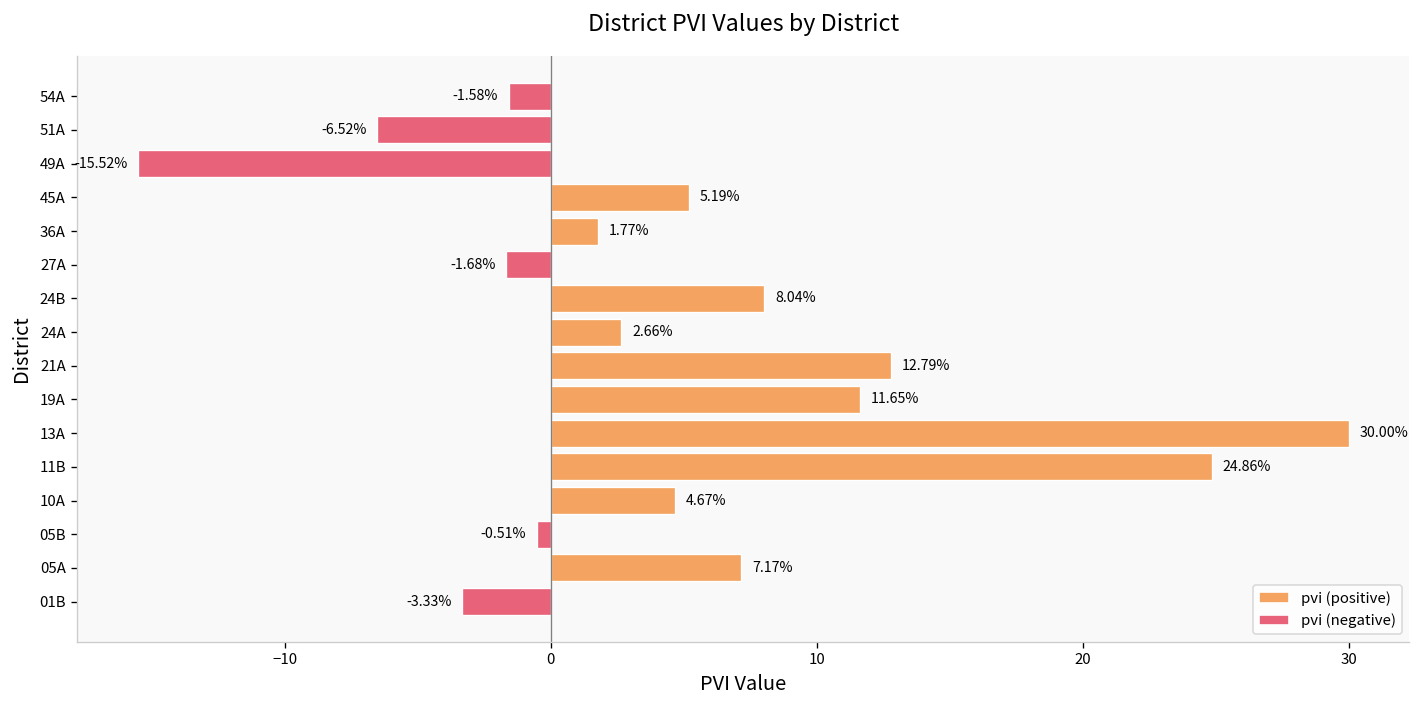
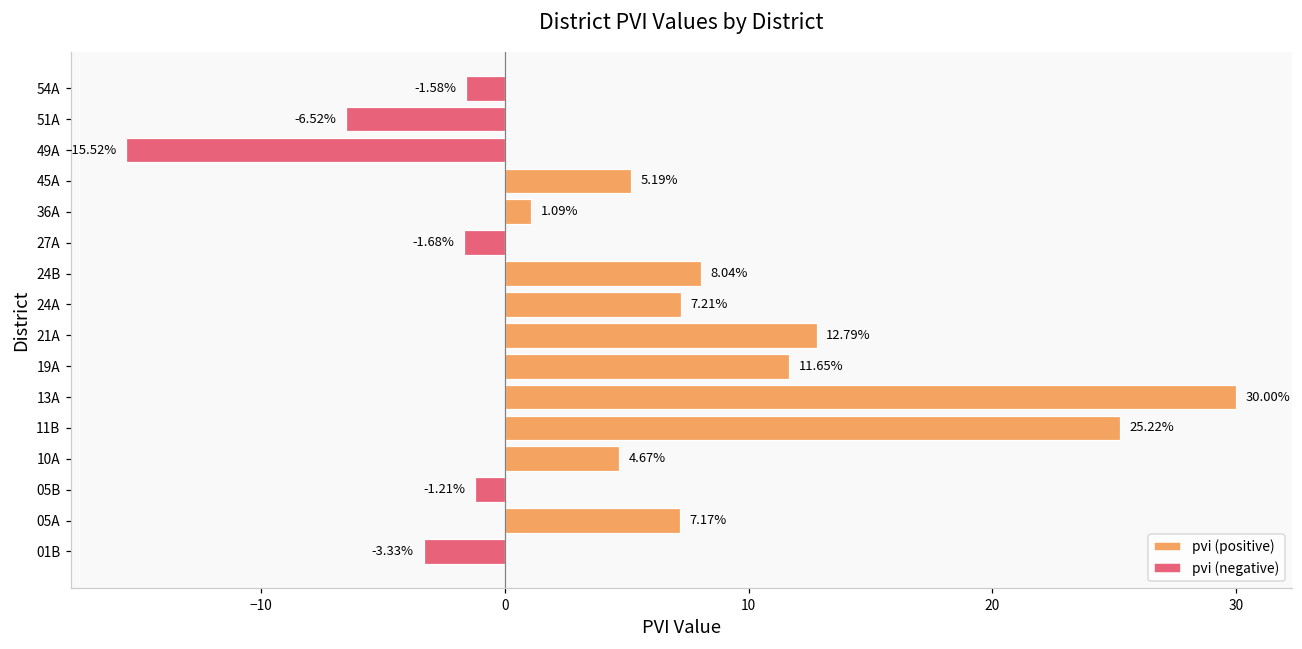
36A: 1.77% -> 1.09%
24A: 2.66% -> 7.21%
11B: 24.86% -> 25.22%
05B: -0.51% -> -1.21%
